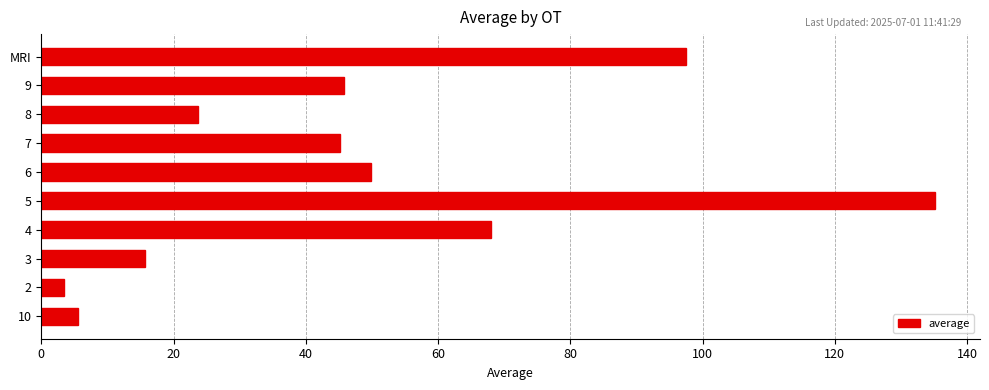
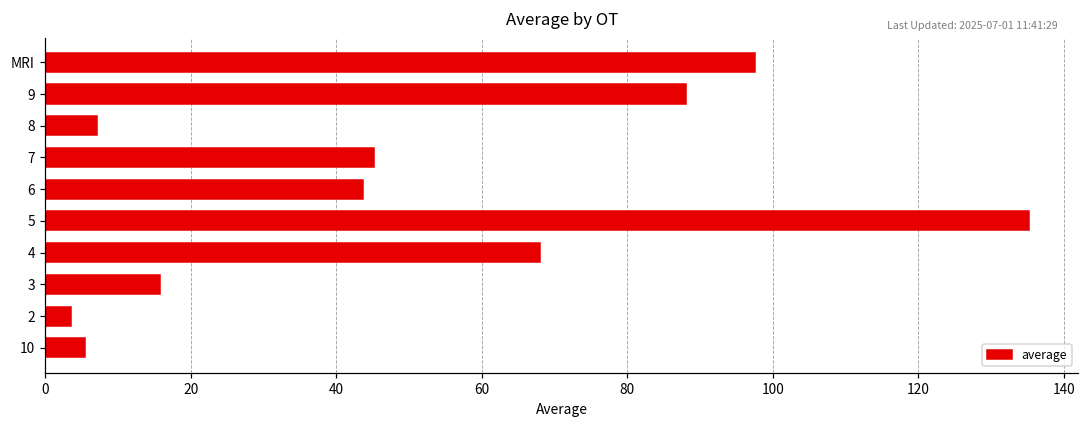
9: 46 -> 88
8: 24 -> 7
6: 50 -> 44
